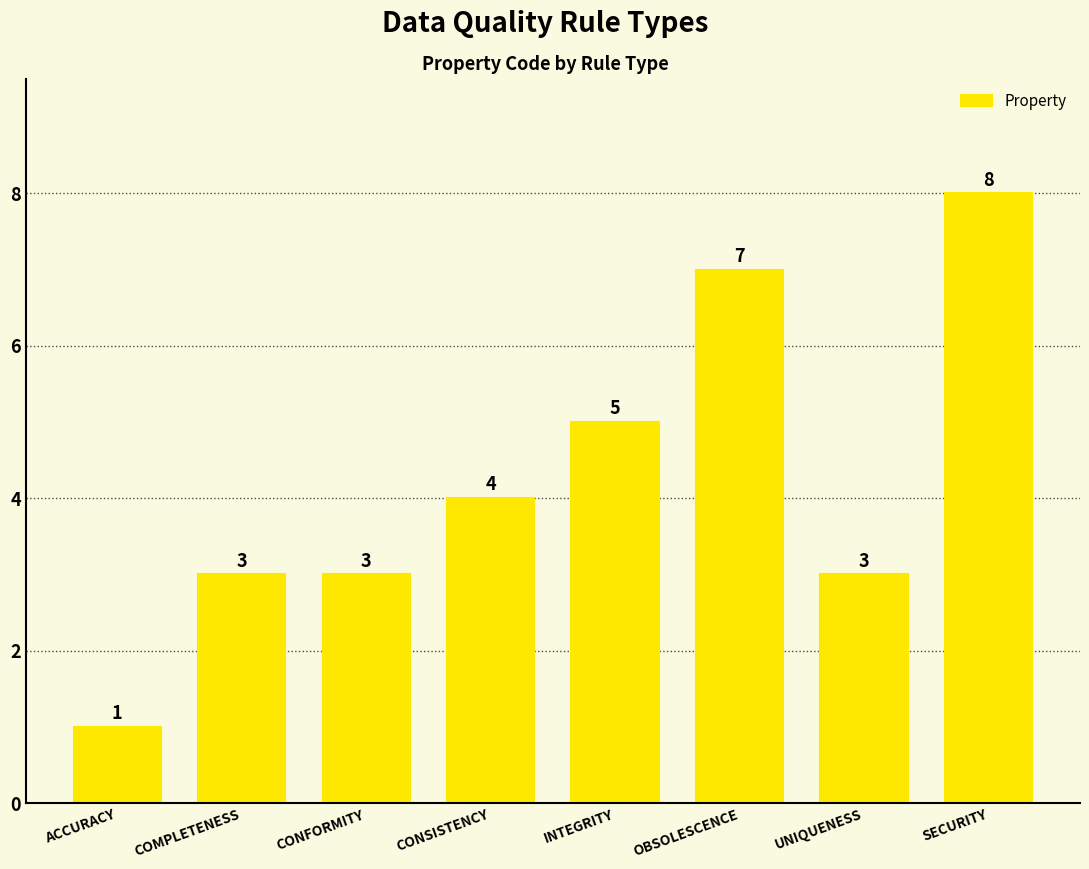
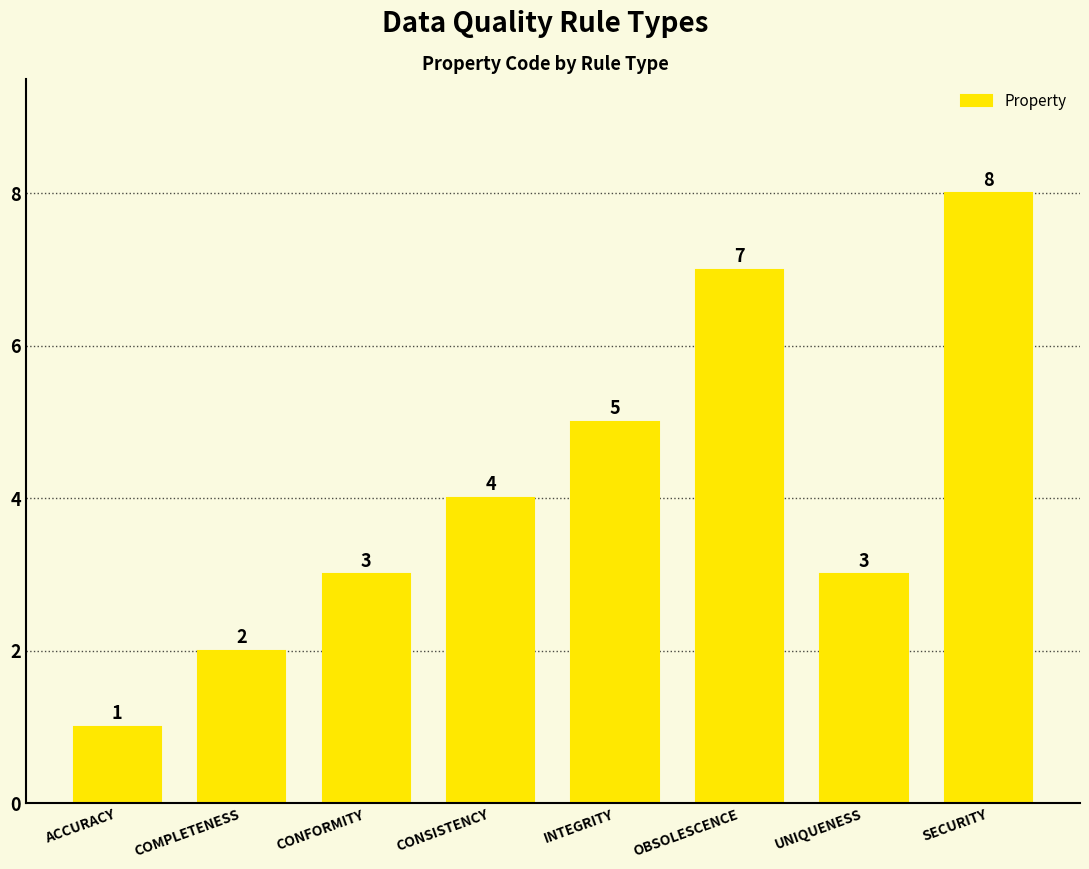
COMPLETENESS: 3 -> 2
